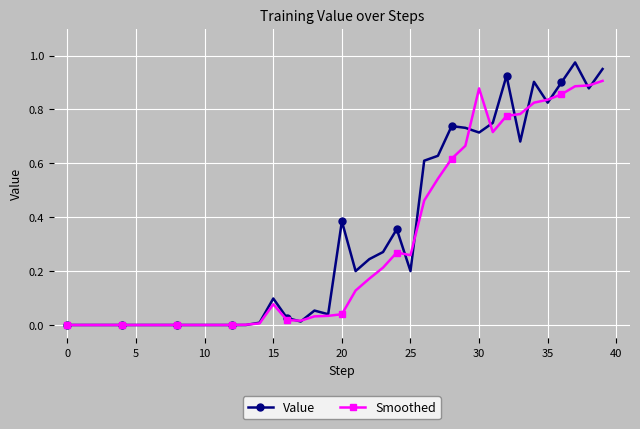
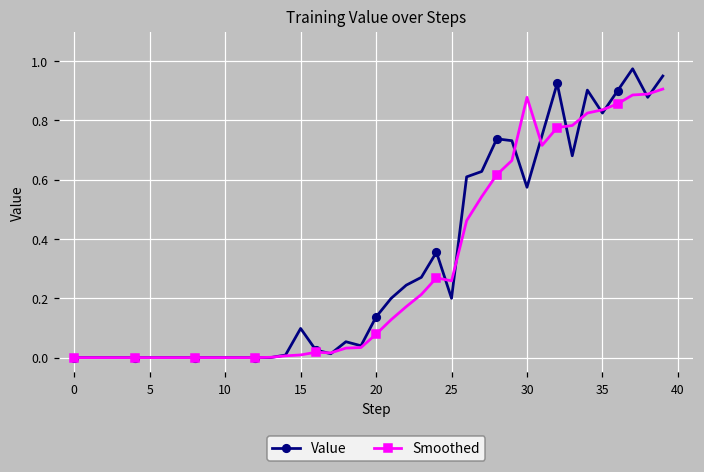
Smoothed, 15: 0.08 -> 0.01
Value, 20: 0.39 -> 0.14
Smoothed, 20: 0.04 -> 0.08
Value, 30: 0.71 -> 0.57
